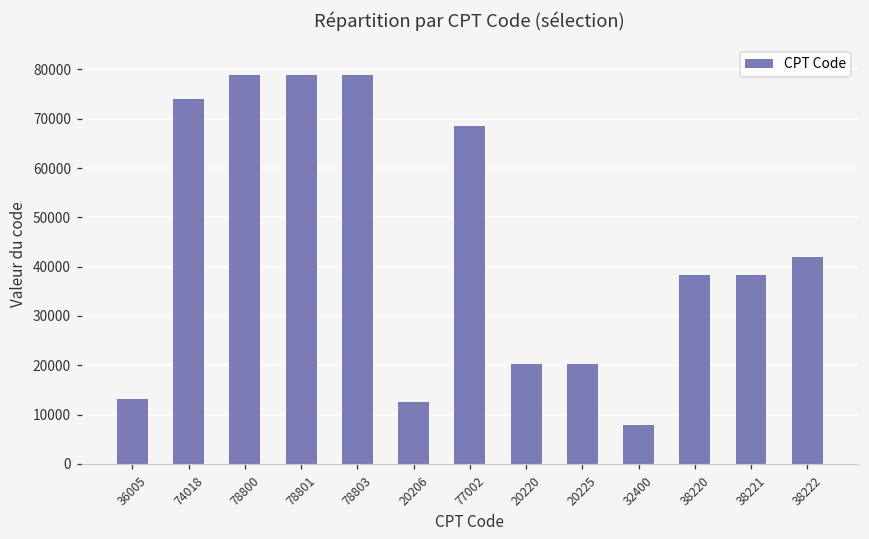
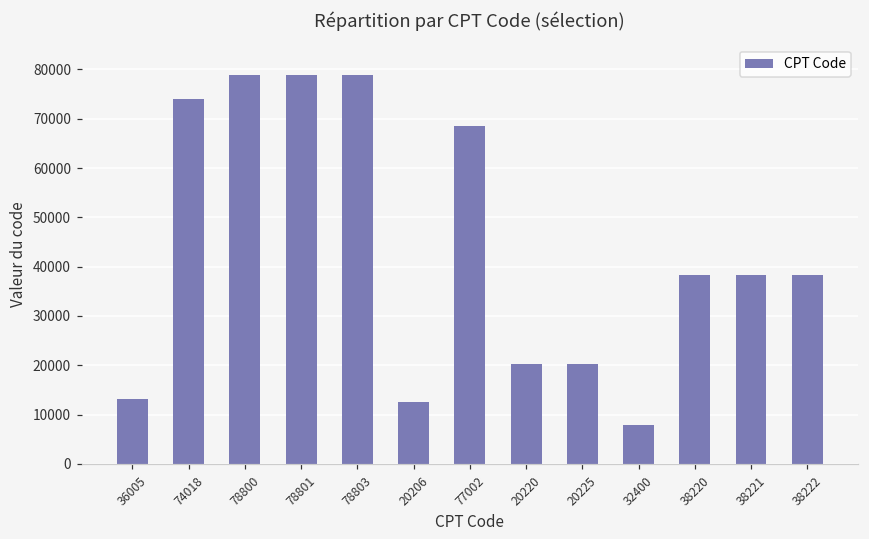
38222: 42000 -> 38000
